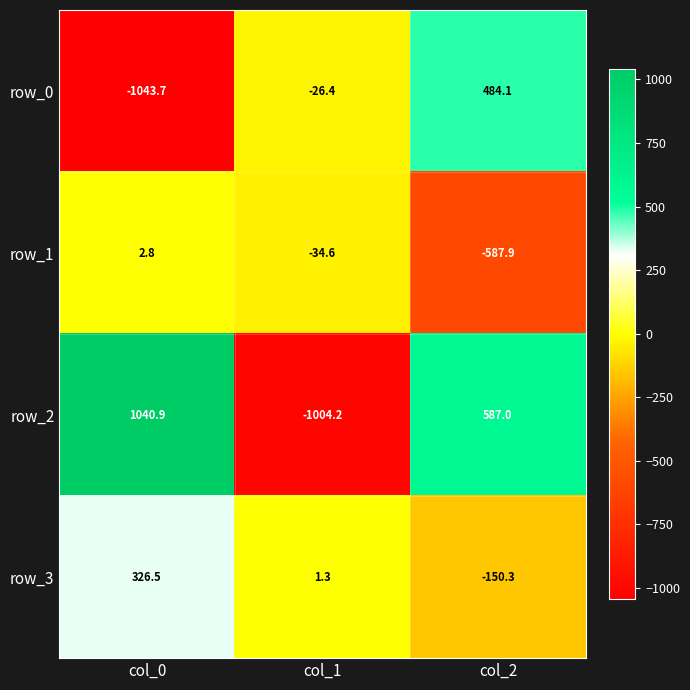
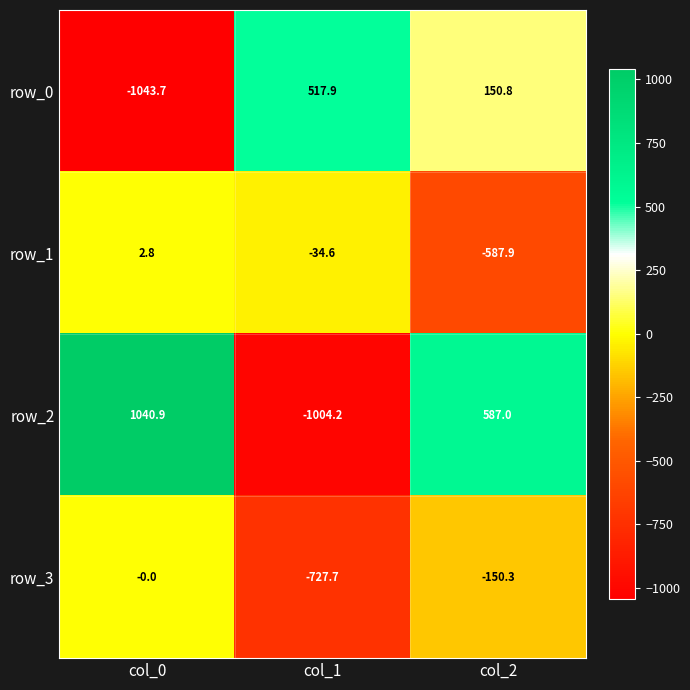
row_0, col_1: -26.4 -> 517.9
row_0, col_2: 484.1 -> 150.8
row_3, col_0: 326.5 -> -0.0
row_3, col_1: 1.3 -> -727.7
